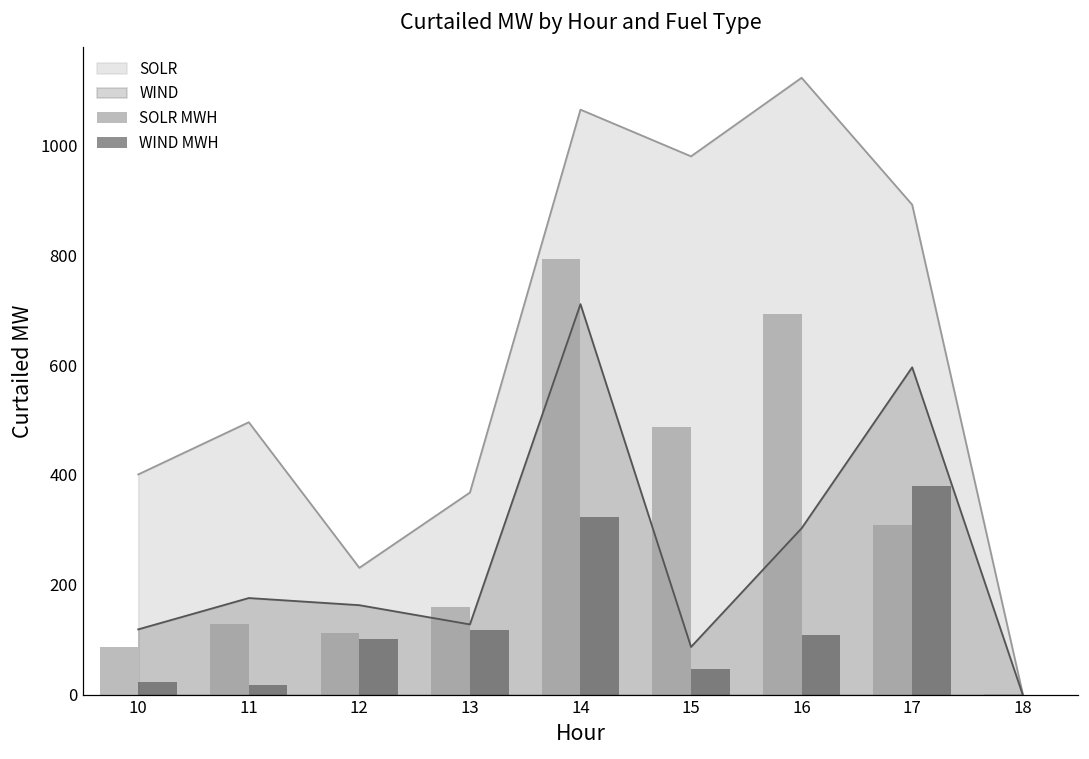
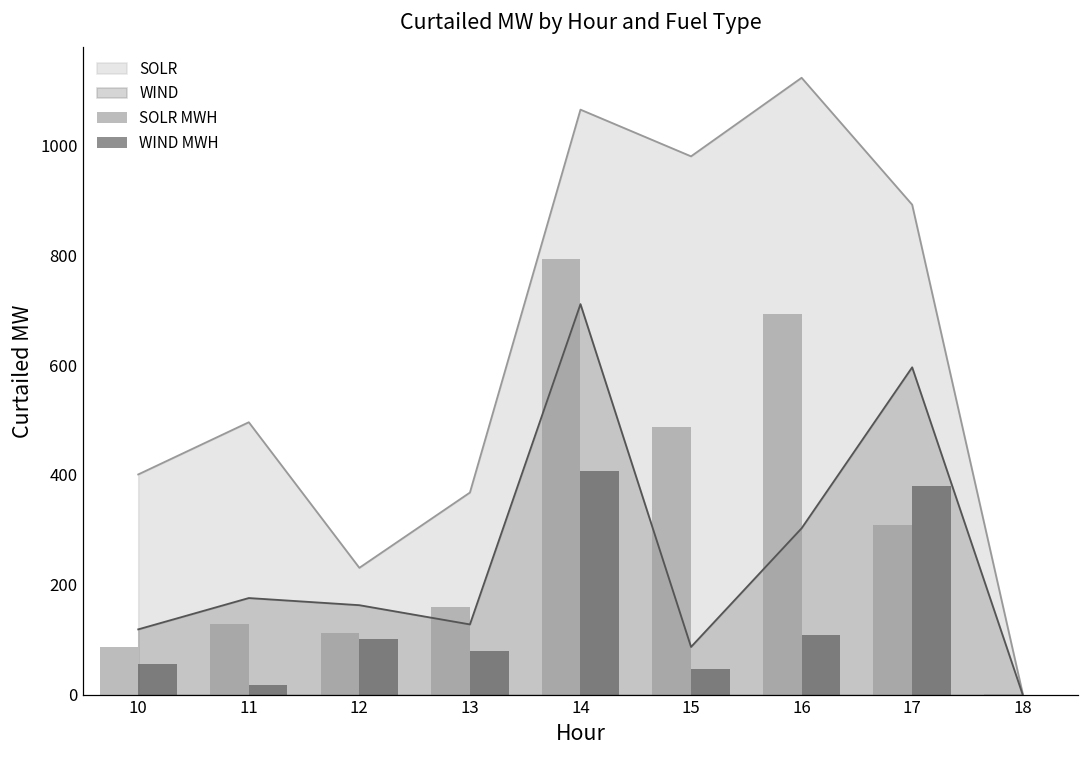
WIND MWH, 10: 20 -> 60
WIND MWH, 13: 120 -> 80
WIND MWH, 14: 320 -> 410
